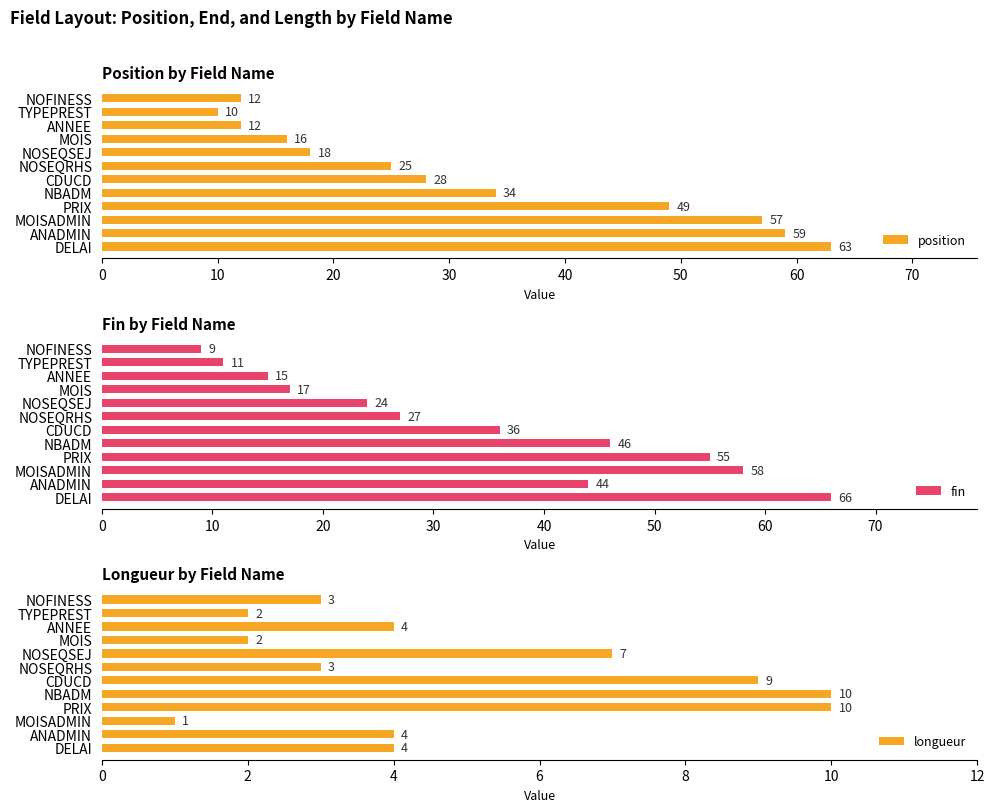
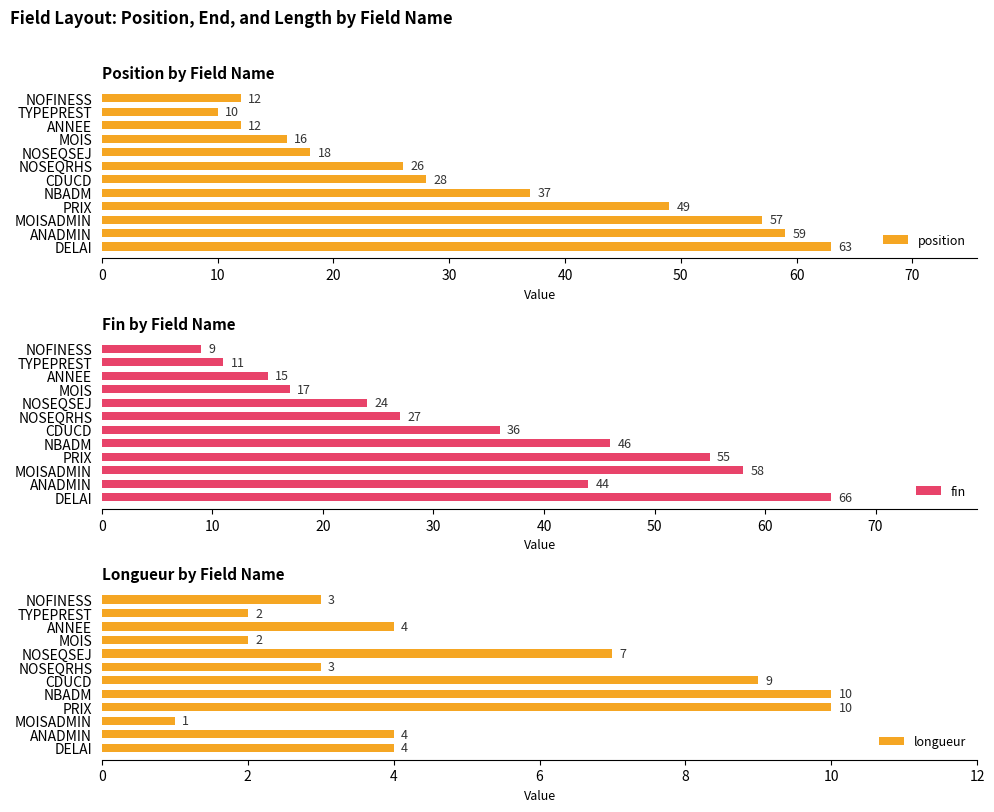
Position by Field Name, NOSEQRHS: 25 -> 26
Position by Field Name, NBADM: 34 -> 37
